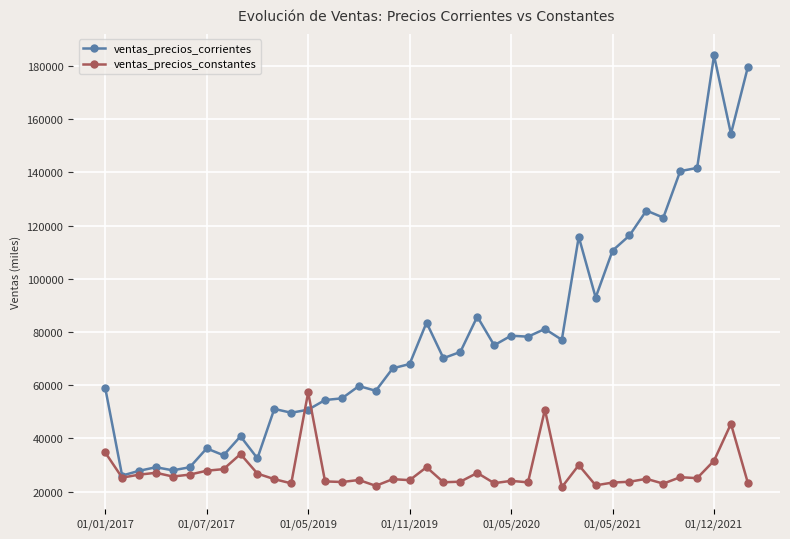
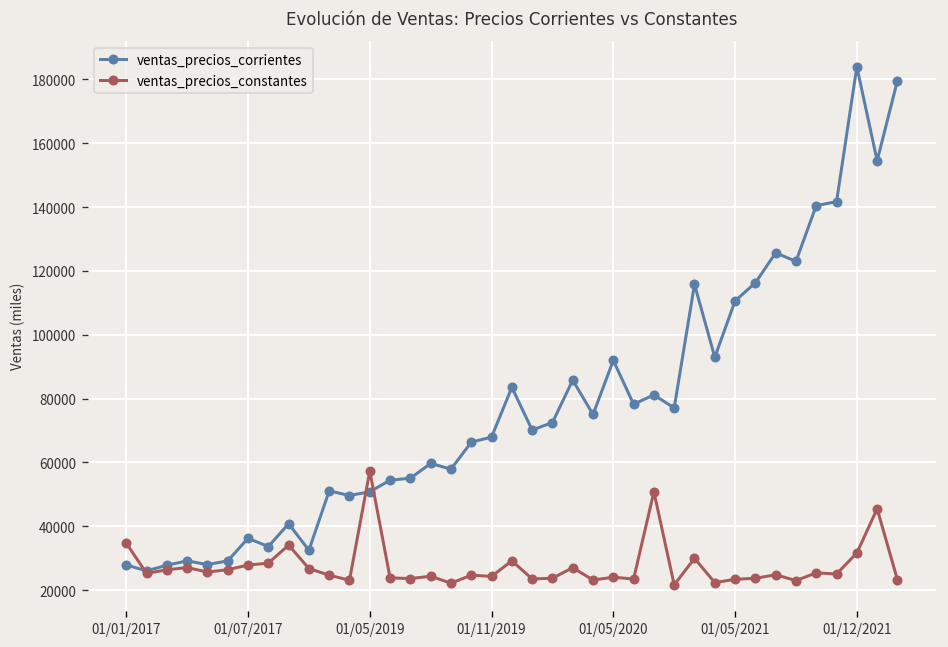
ventas_precios_corrientes, 01/01/2017: 59000 -> 28000
ventas_precios_corrientes, 01/05/2020: 79000 -> 92000
